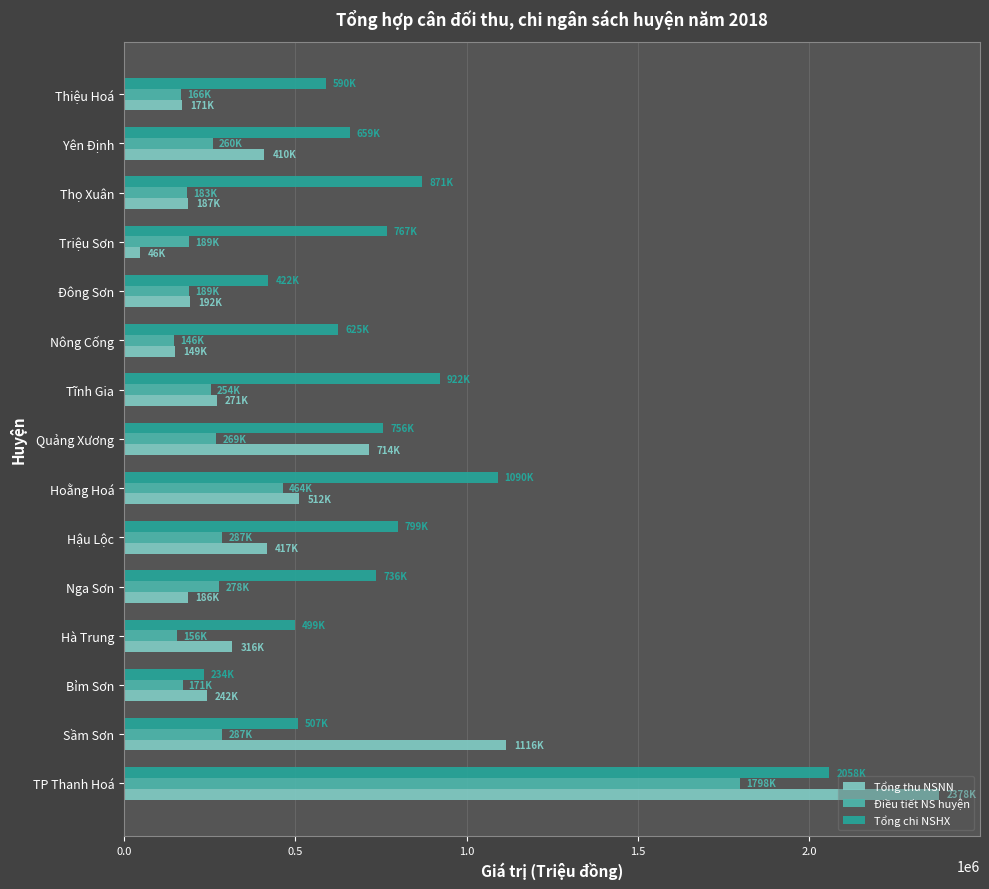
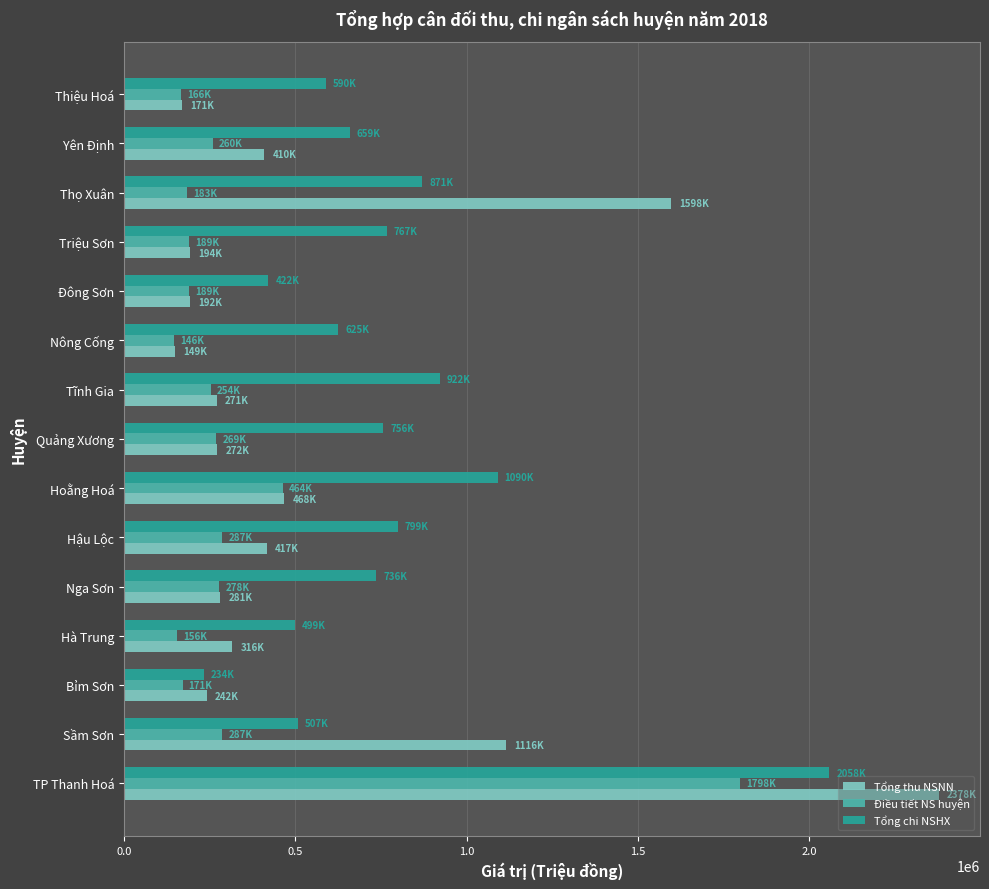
Tổng thu NSNN, Thọ Xuân: 187K -> 1598K
Tổng thu NSNN, Triệu Sơn: 46K -> 194K
Tổng thu NSNN, Quảng Xương: 714K -> 272K
Tổng thu NSNN, Hoằng Hoá: 512K -> 468K
Tổng thu NSNN, Nga Sơn: 186K -> 281K
